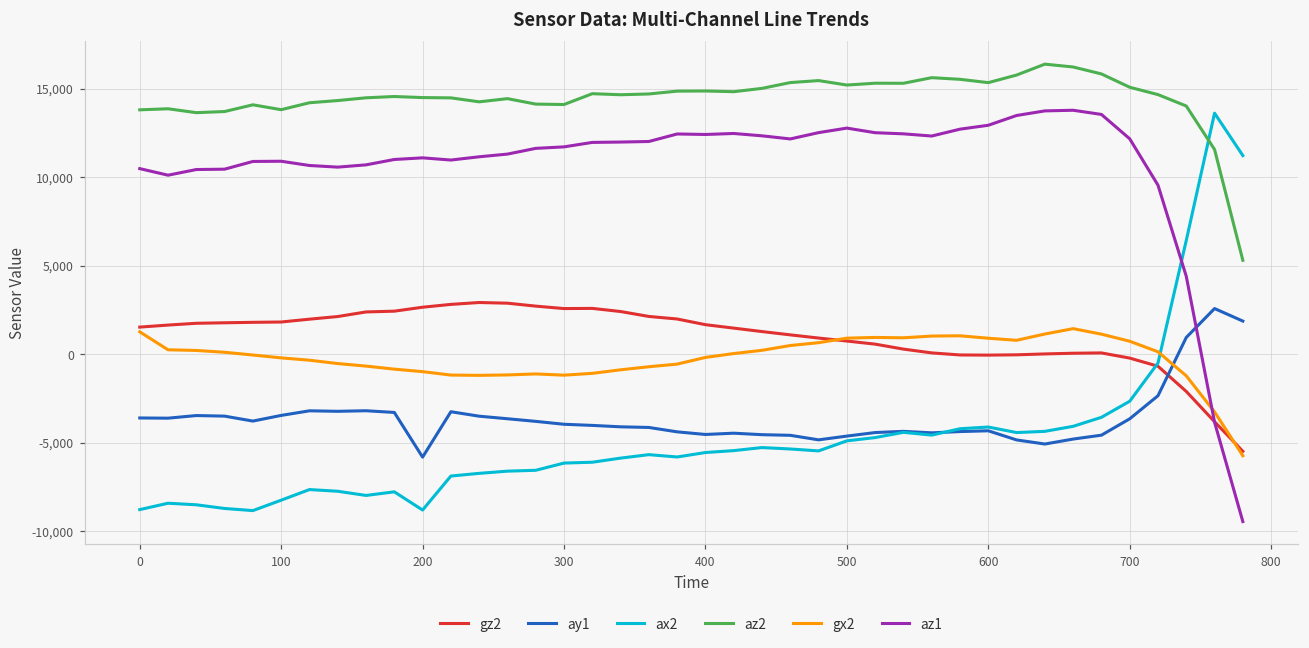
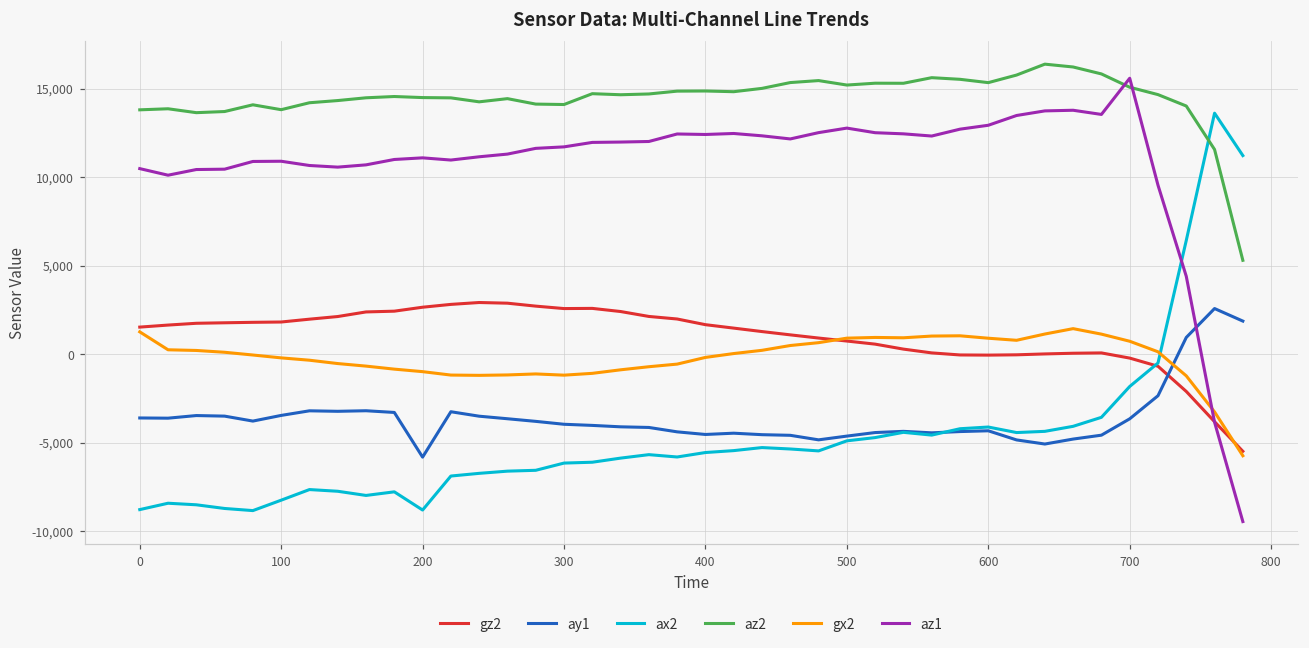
ax2, 700: -2,700 -> -1,800
az1, 700: 12,200 -> 15,600
